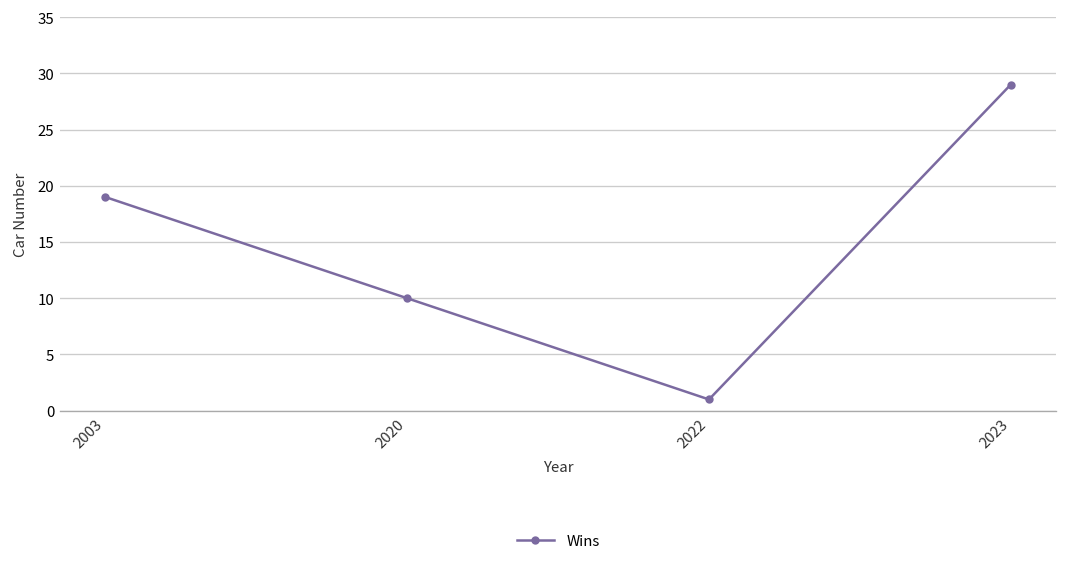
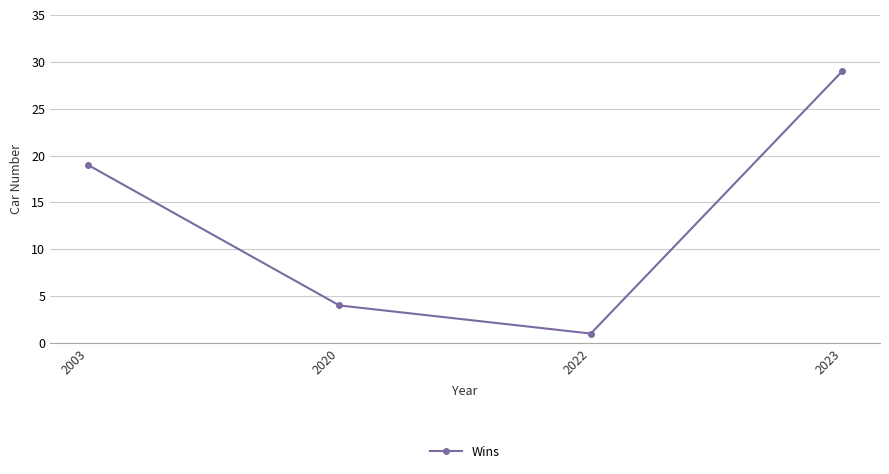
2020: 10 -> 4
